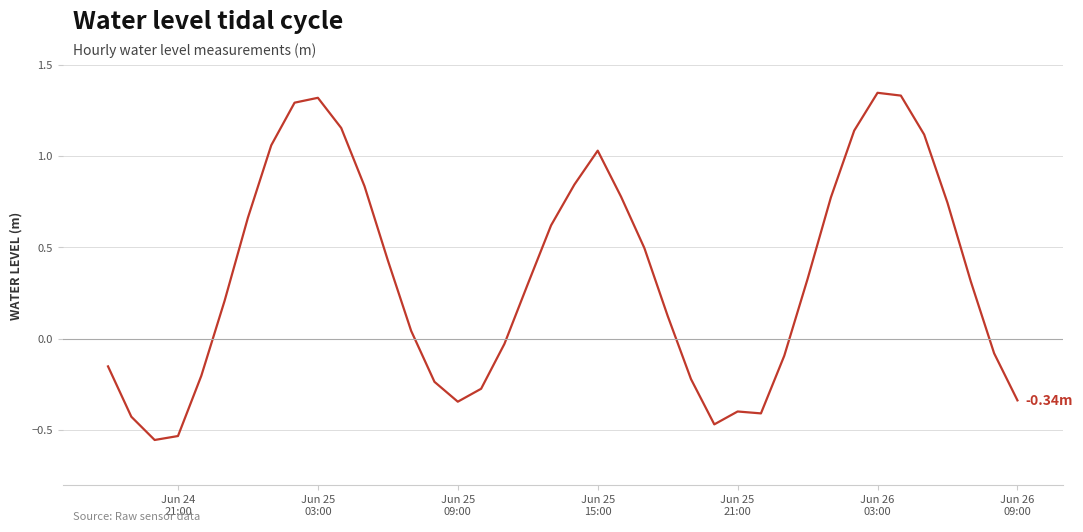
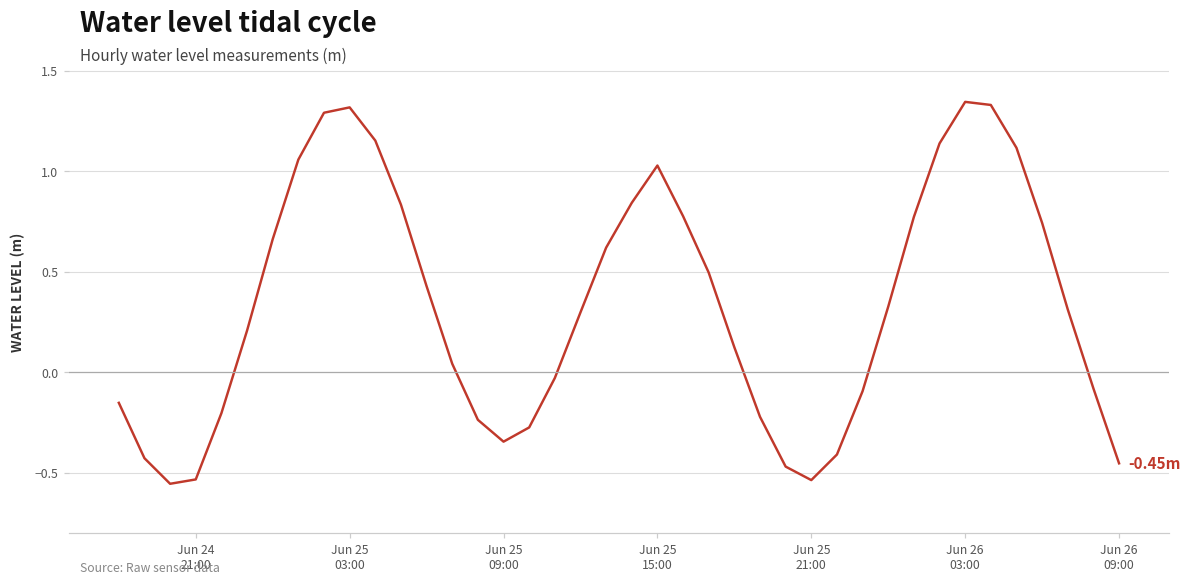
Jun 25 21:00: -0.40 -> -0.54
Jun 26 09:00: -0.34m -> -0.45m
